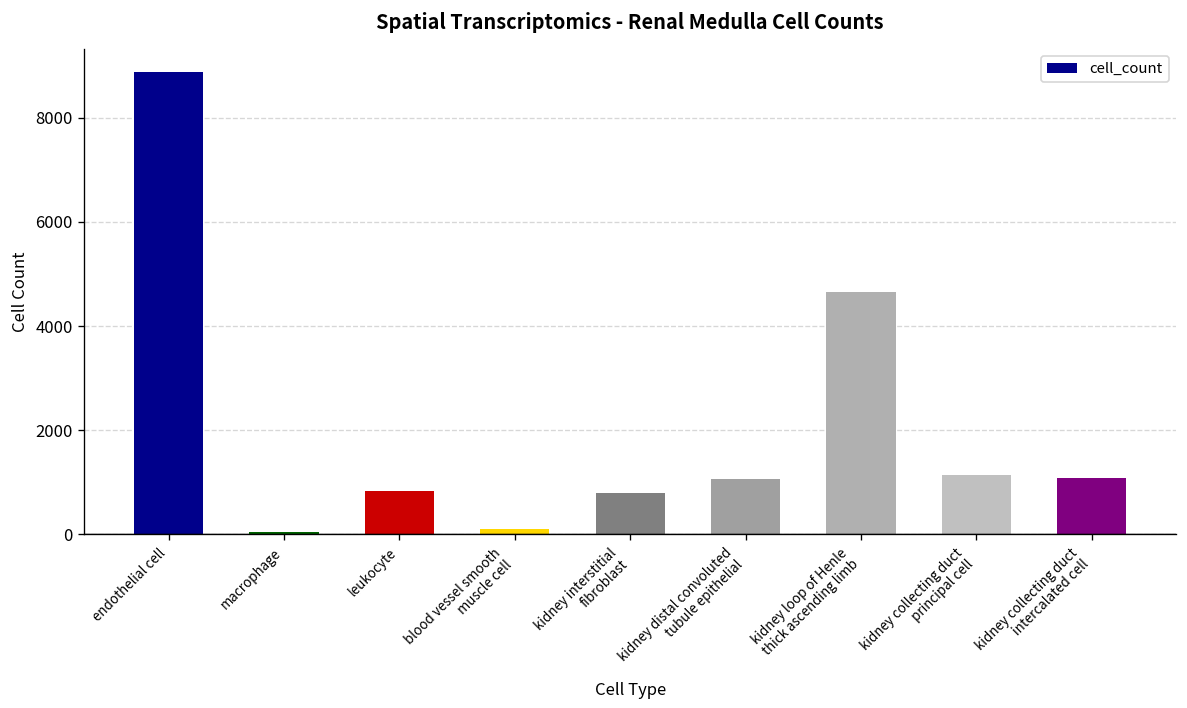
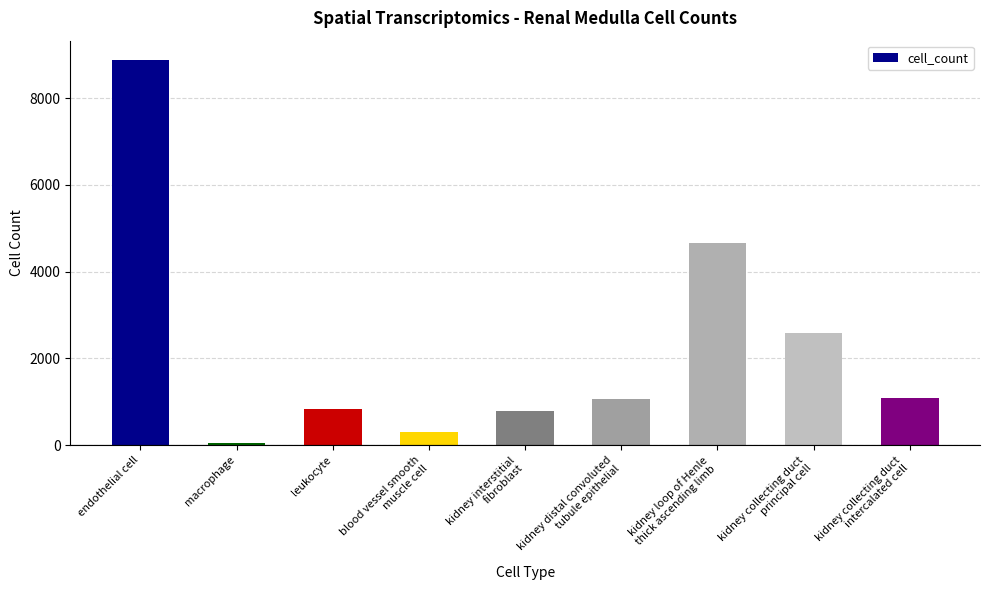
blood vessel smooth muscle cell: 100 -> 300
kidney collecting duct principal cell: 1100 -> 2600
